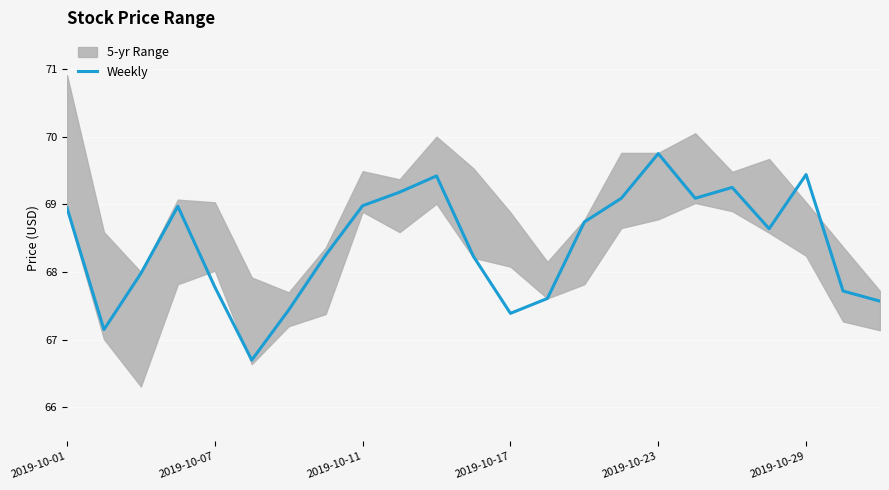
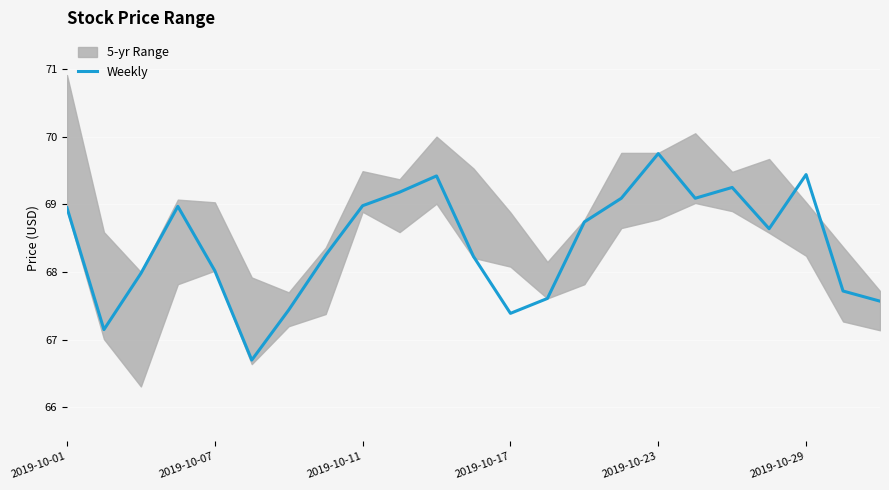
Weekly, 2019-10-07: 67.8 -> 68.0
